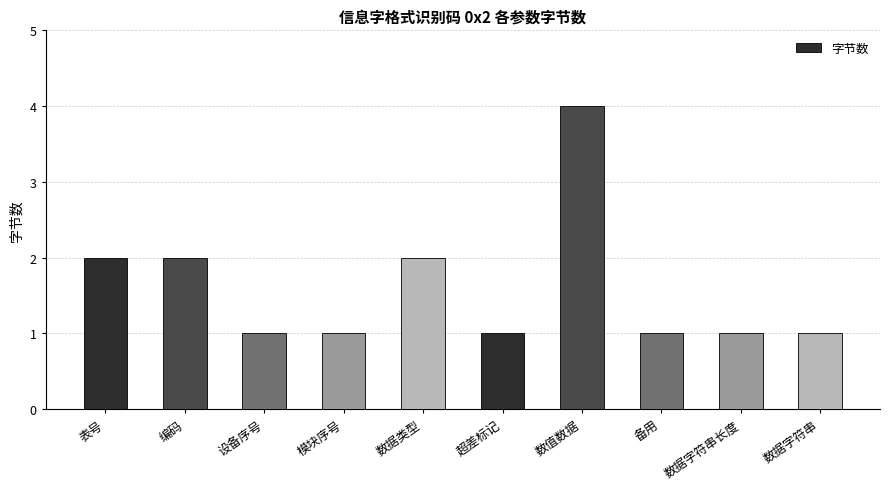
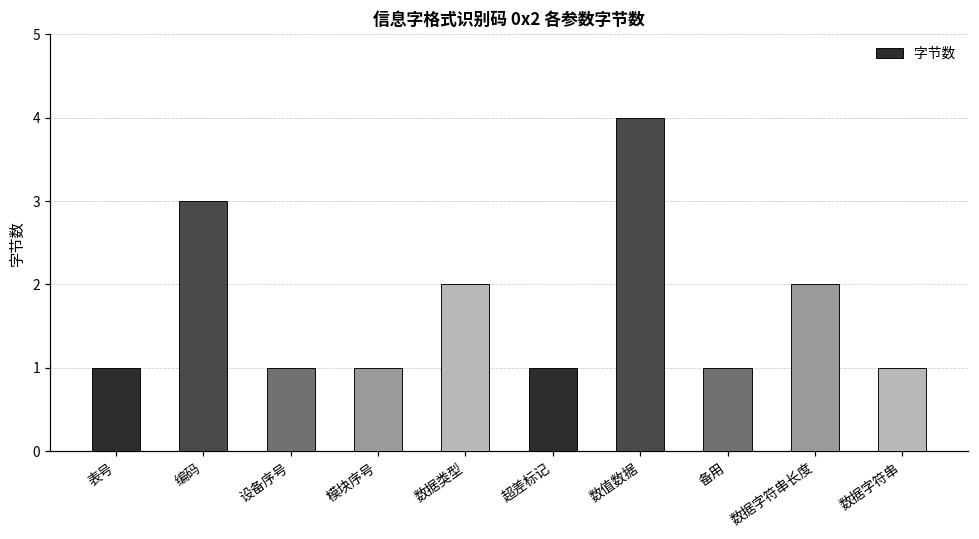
表号: 2 -> 1
编码: 2 -> 3
数据字符串长度: 1 -> 2
